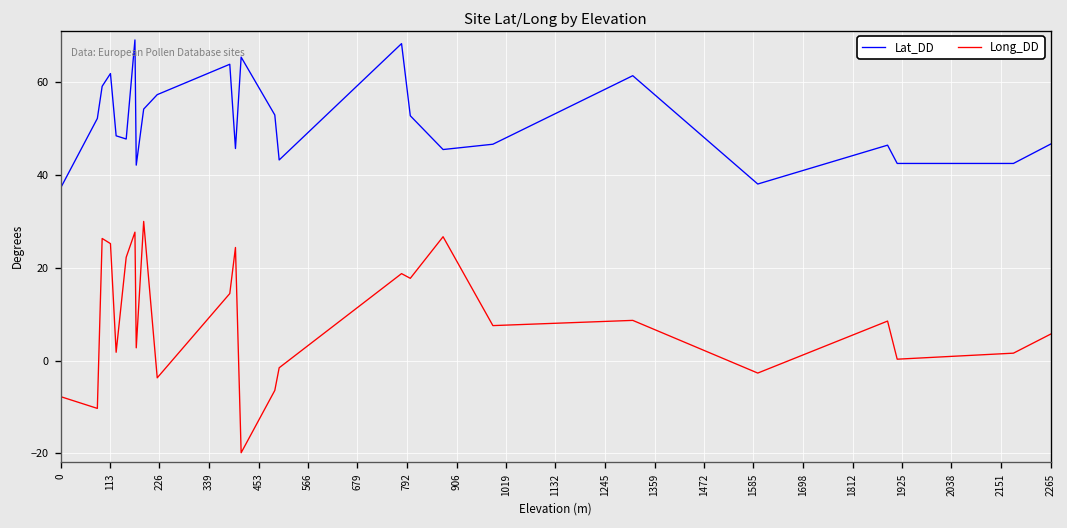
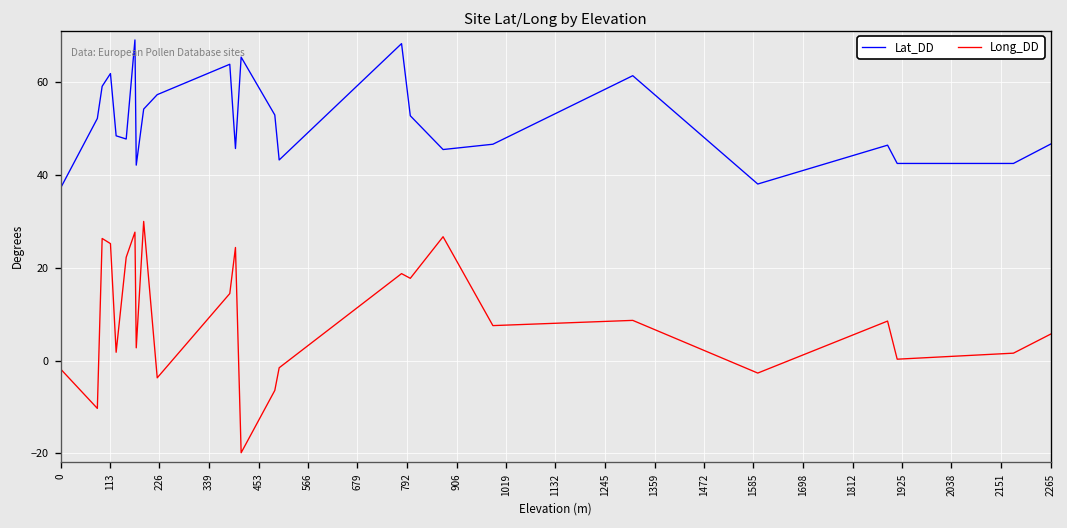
Long_DD, 0: -8 -> -2
